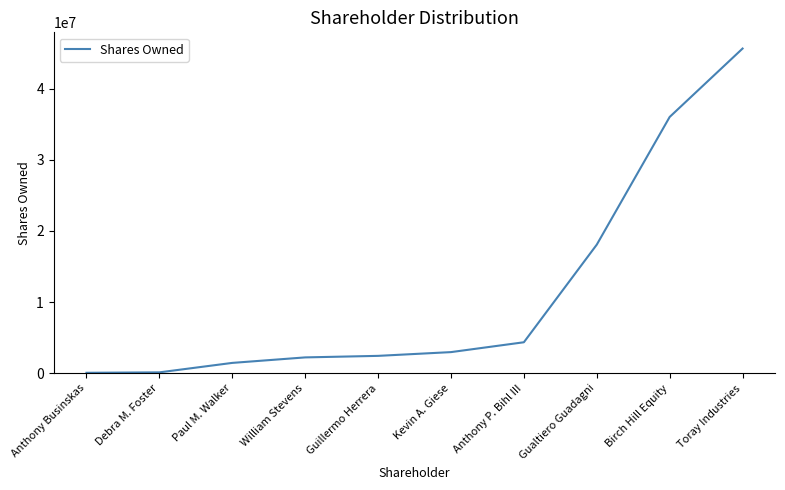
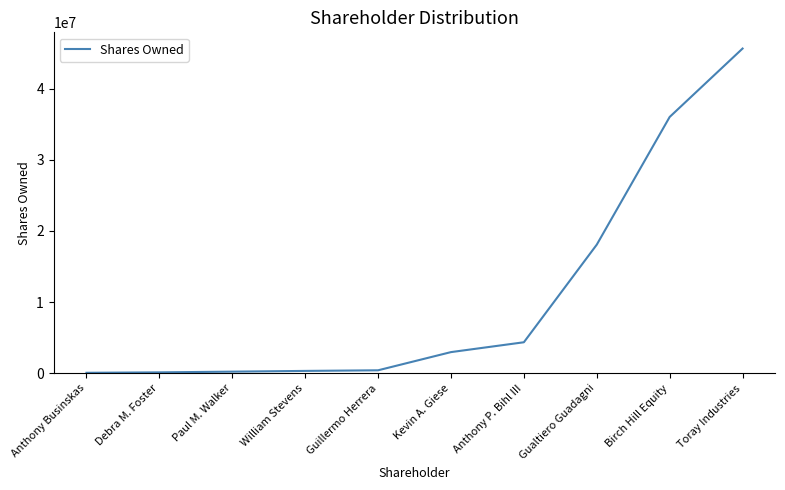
Paul M. Walker: 1000000 -> 0
William Stevens: 2000000 -> 0
Guillermo Herrera: 2000000 -> 0
